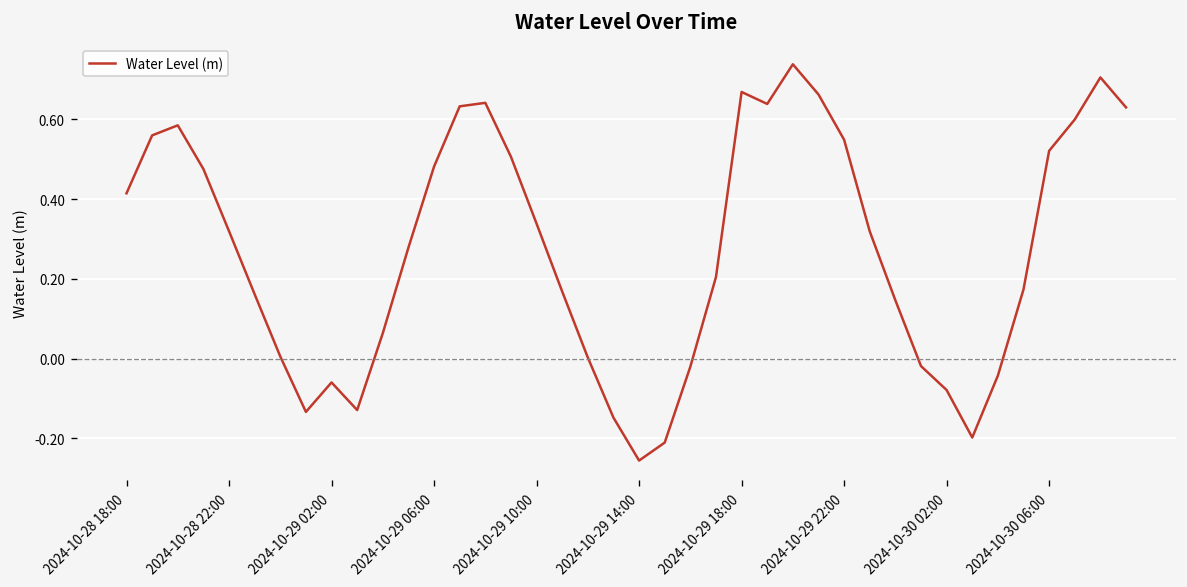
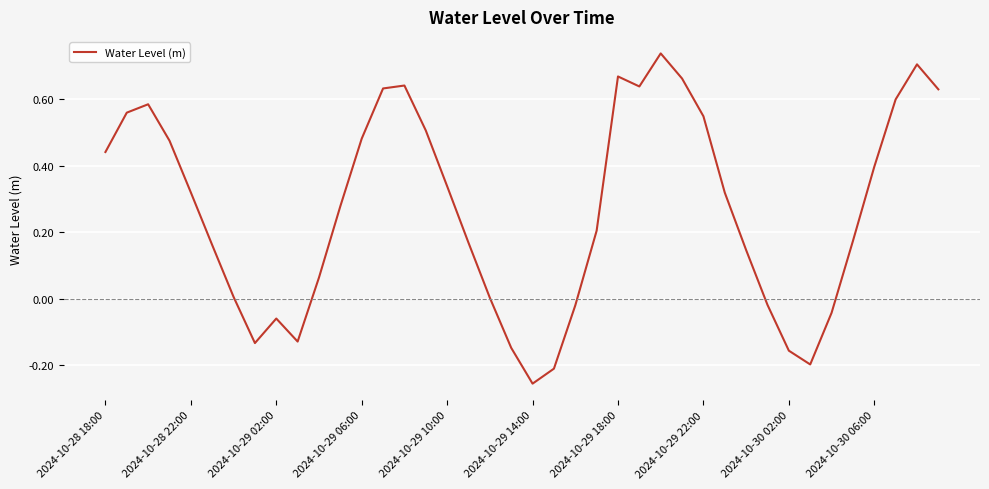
2024-10-28 18:00: 0.41 -> 0.44
2024-10-30 02:00: -0.08 -> -0.16
2024-10-30 06:00: 0.52 -> 0.40
